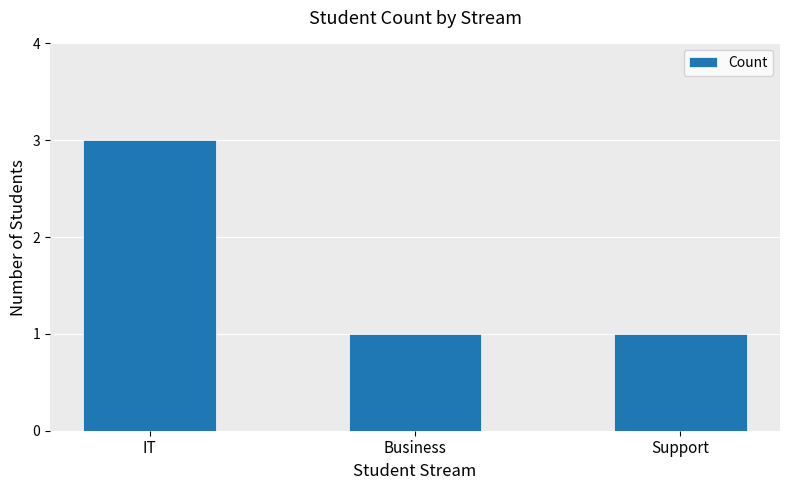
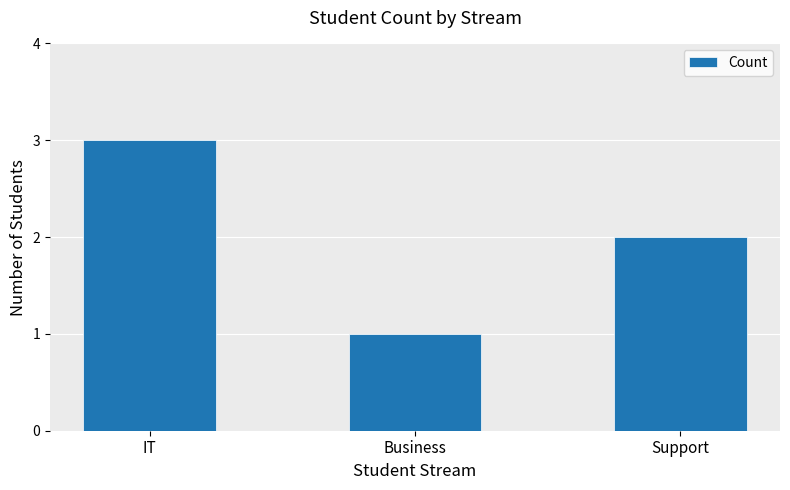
Support: 1 -> 2
